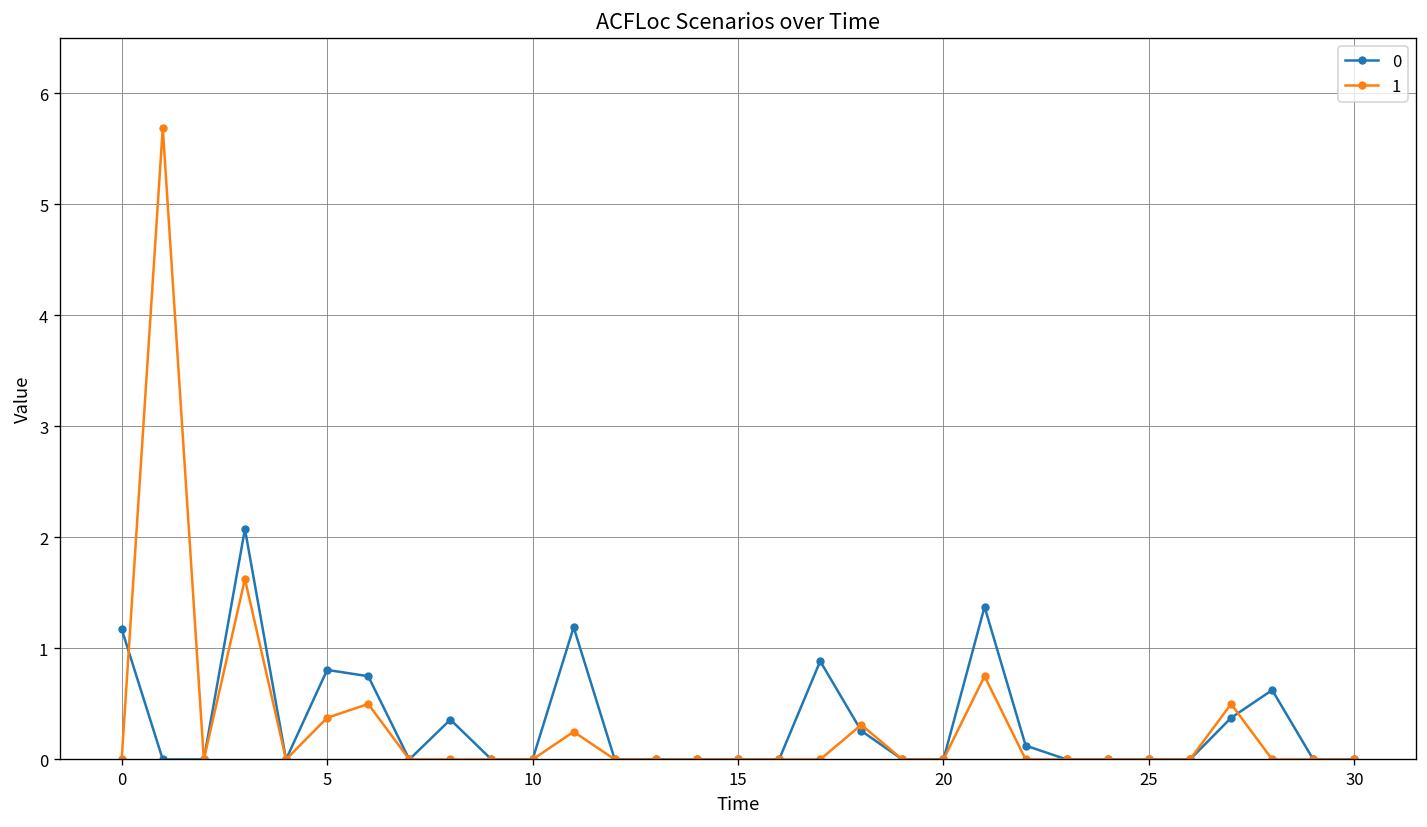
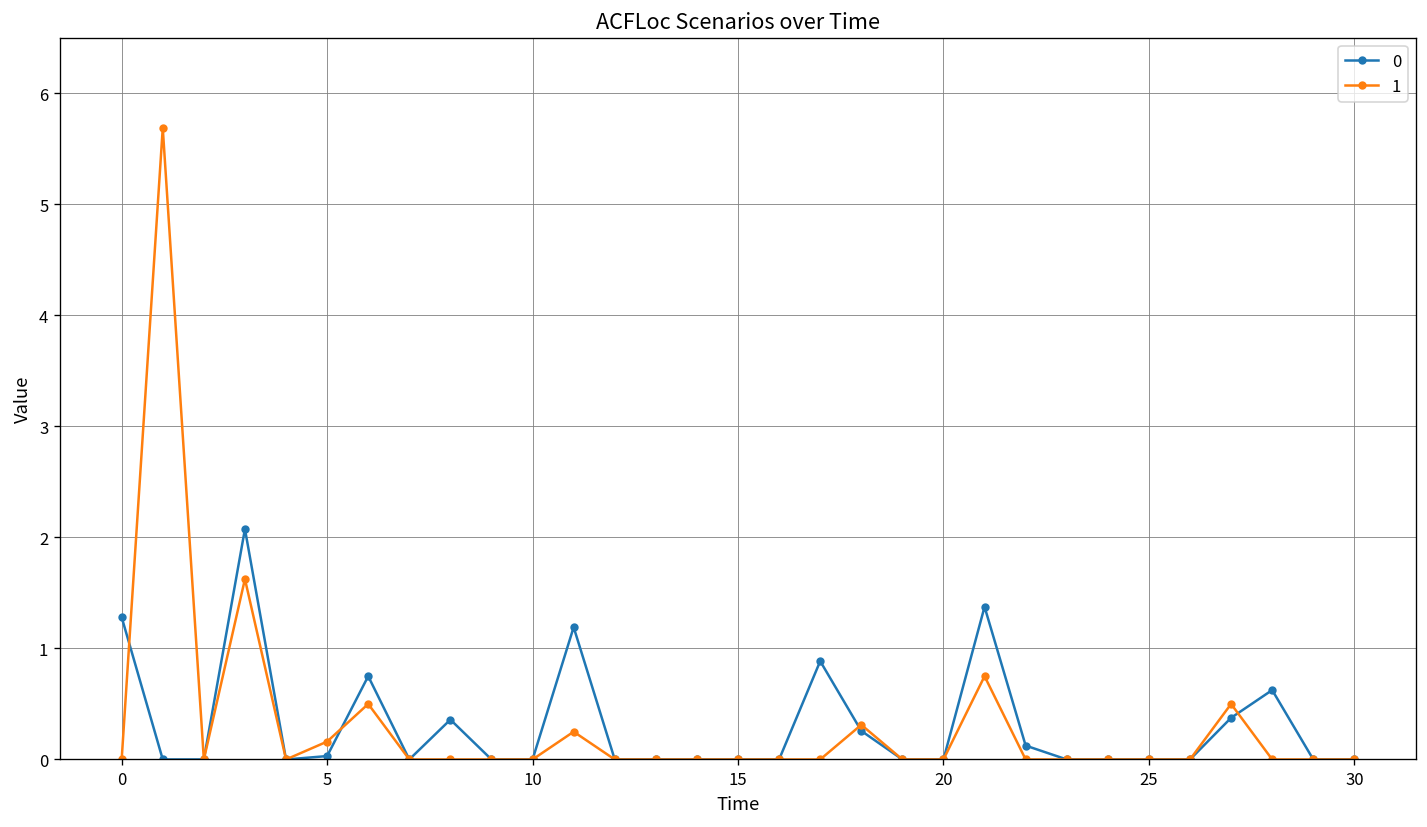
0, 0: 1.2 -> 1.3
0, 5: 0.8 -> 0.0
1, 5: 0.4 -> 0.2
